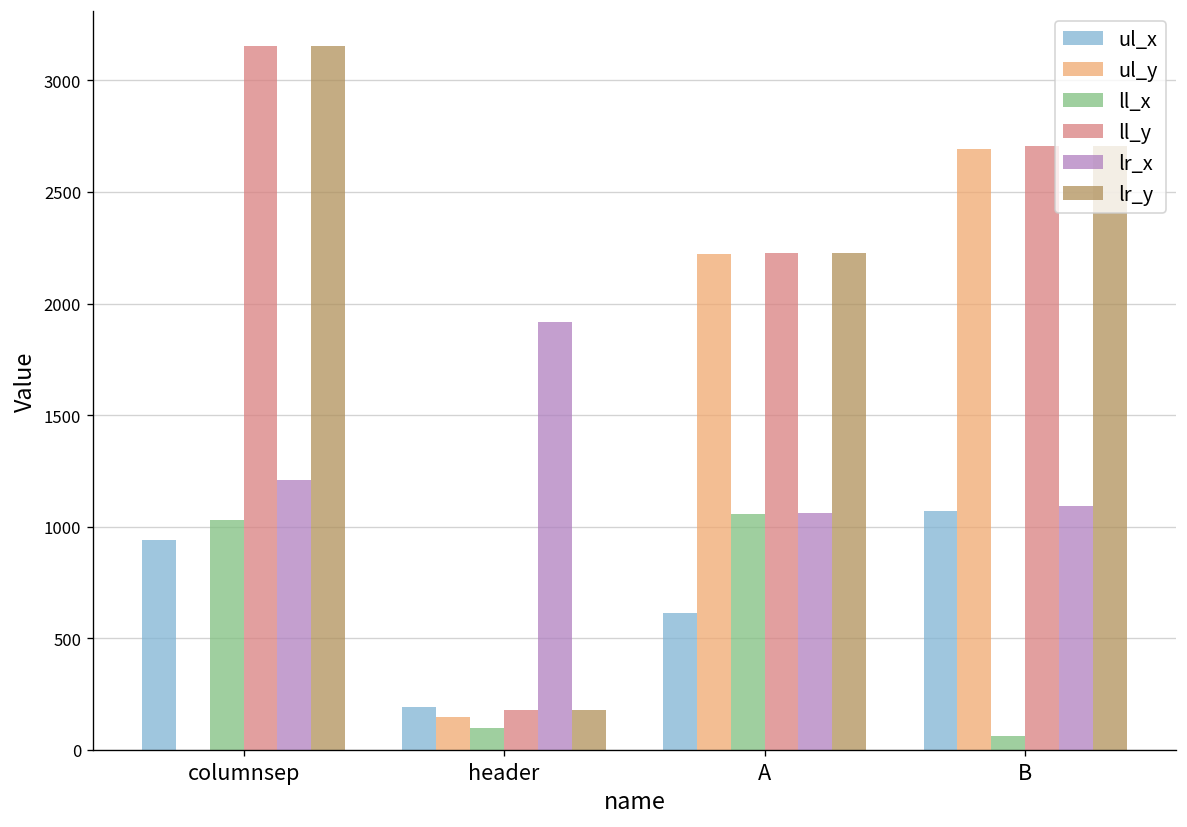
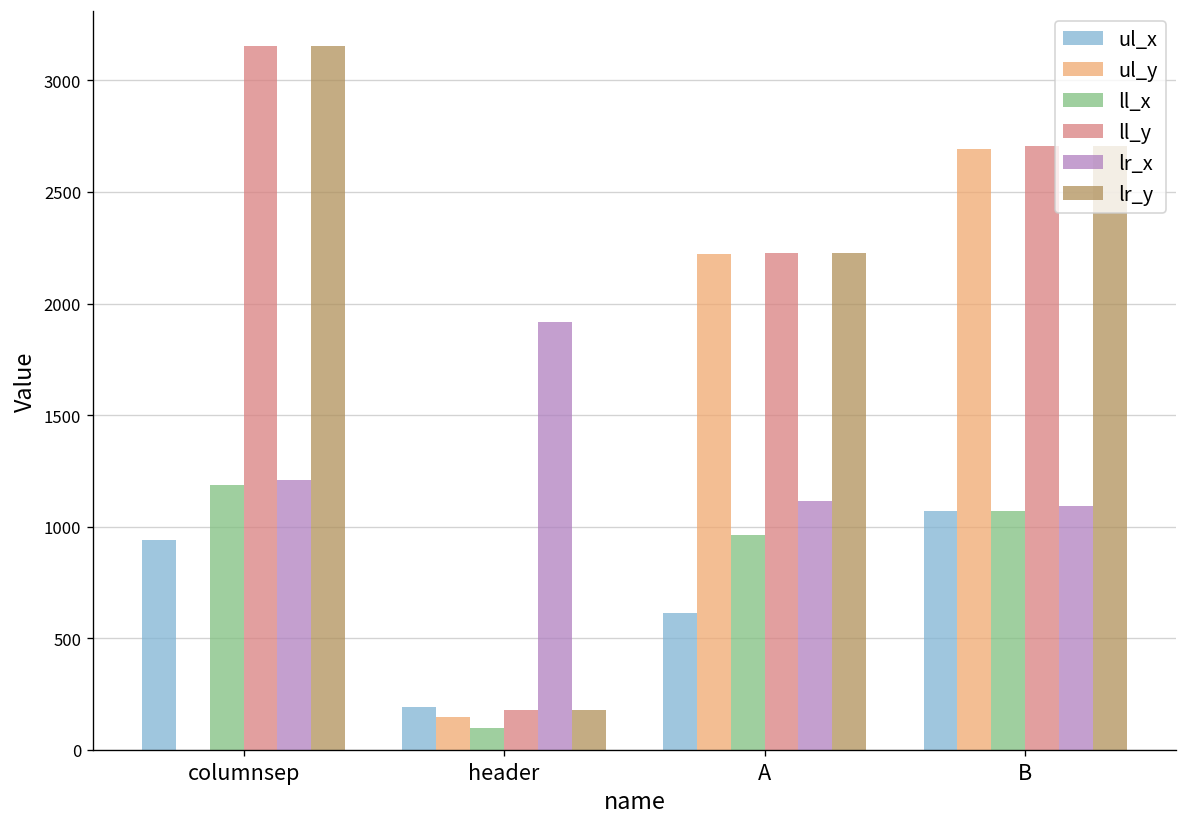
ll_x, columnsep: 1030 -> 1190
ll_x, A: 1060 -> 960
lr_x, A: 1060 -> 1110
ll_x, B: 60 -> 1070
